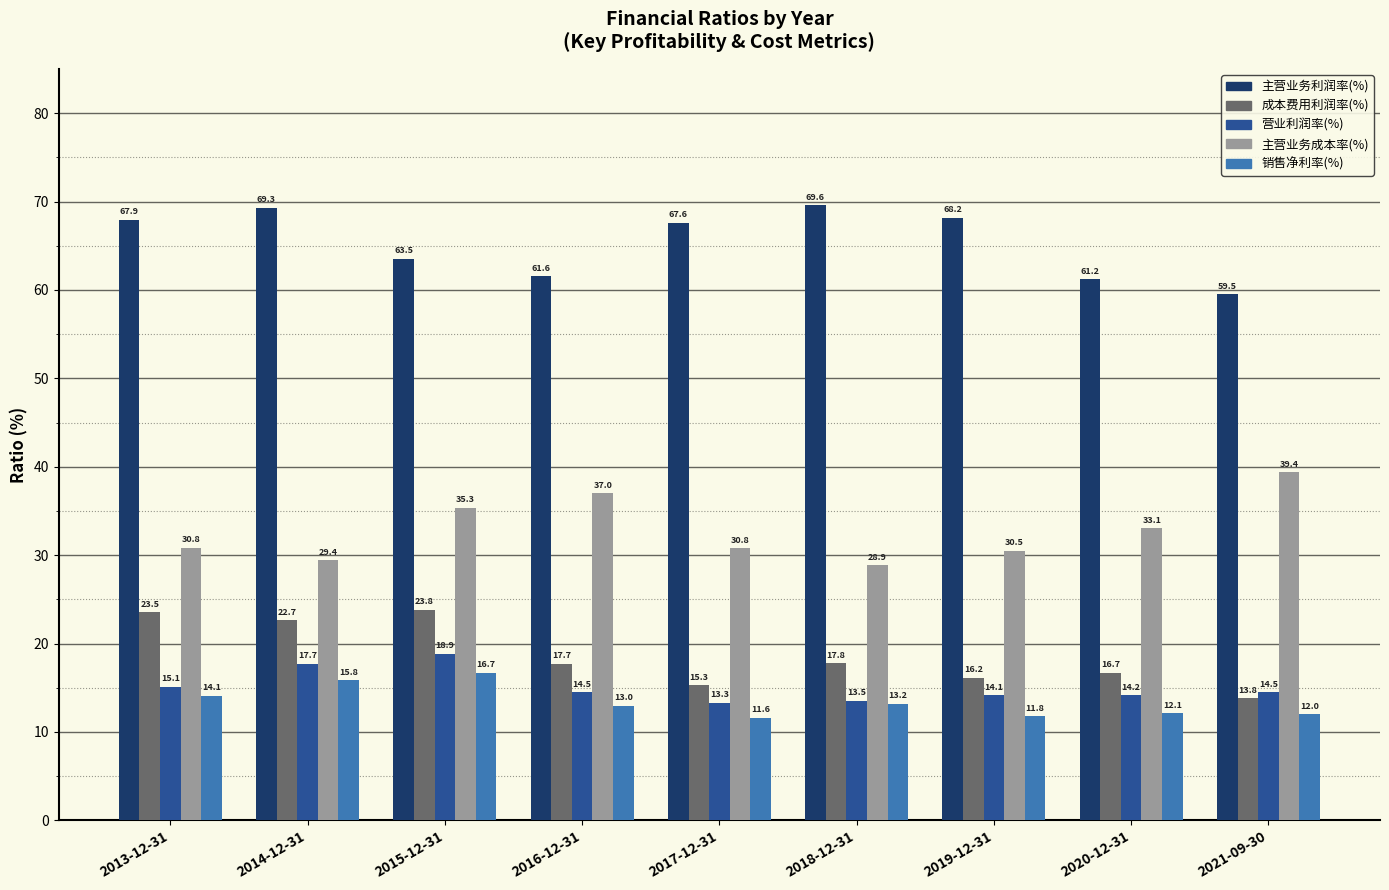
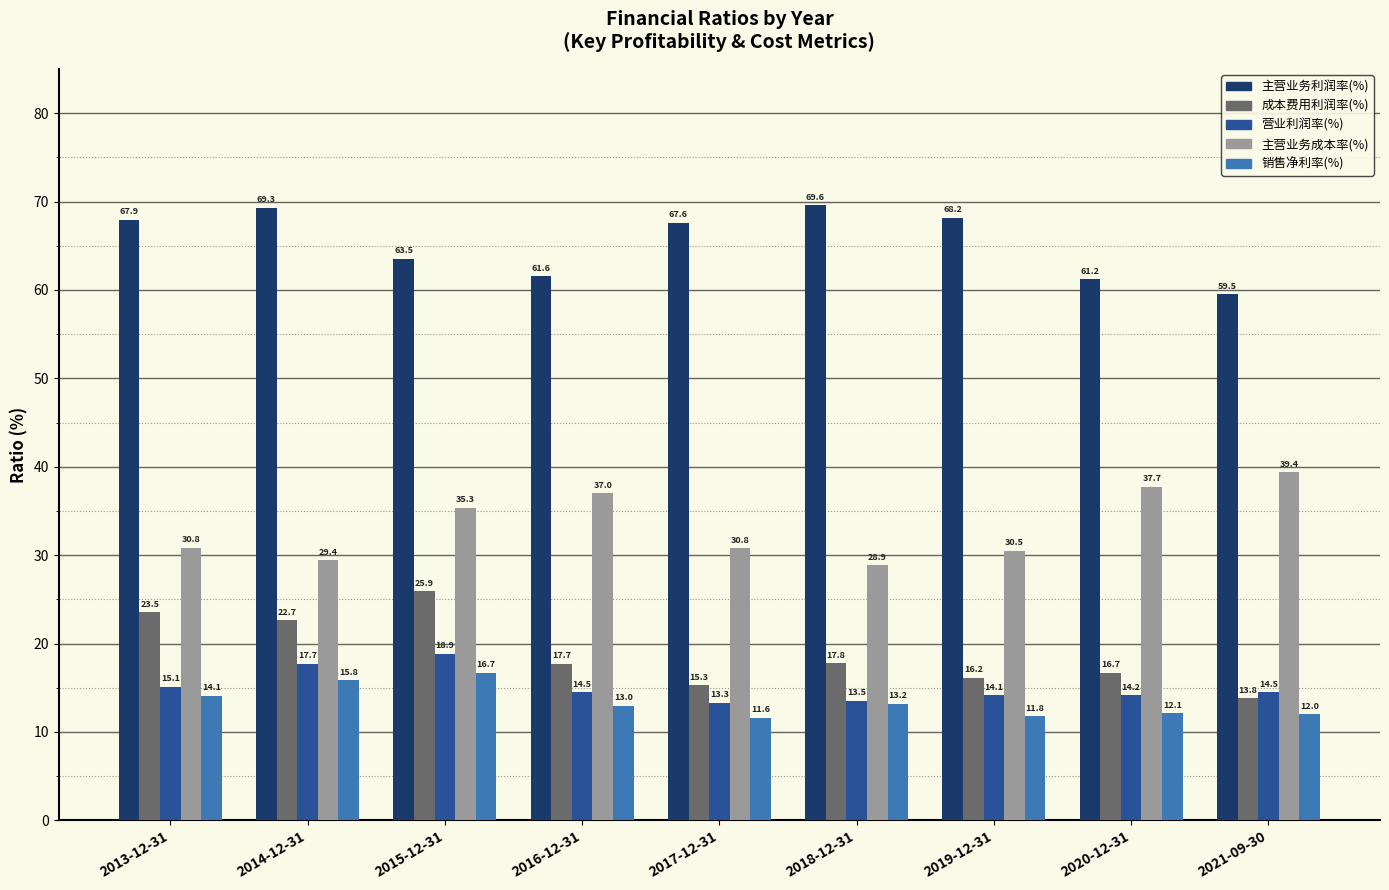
成本费用利润率(%), 2015-12-31: 23.8 -> 25.9
主营业务成本率(%), 2020-12-31: 33.1 -> 37.7
